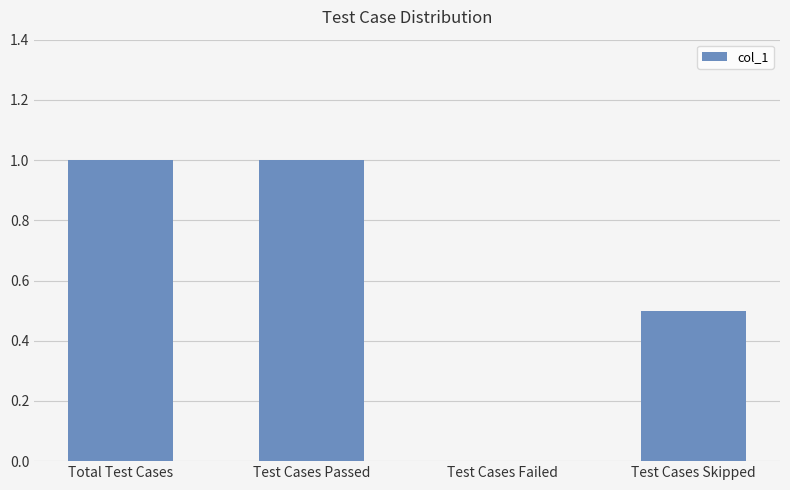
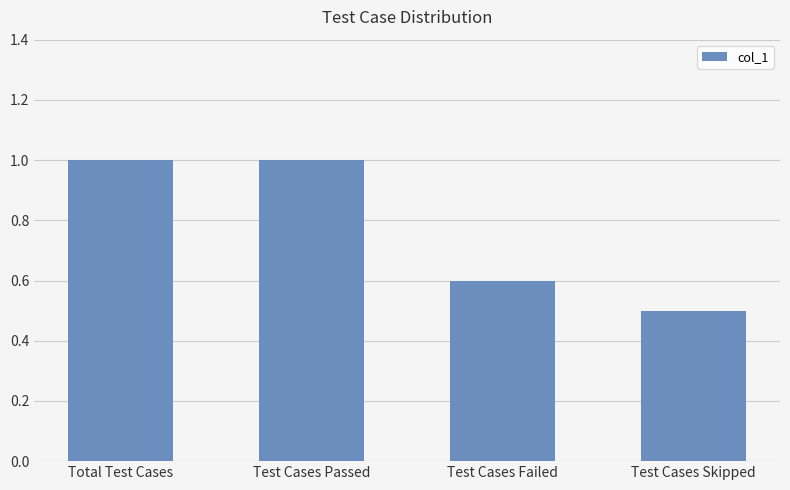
Test Cases Failed: 0.0 -> 0.6
